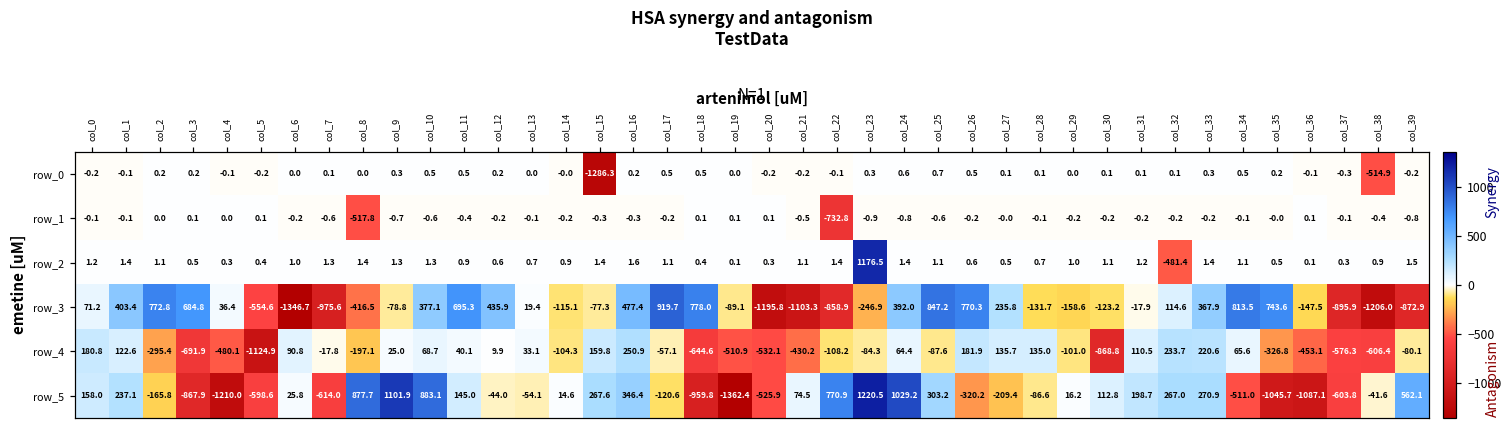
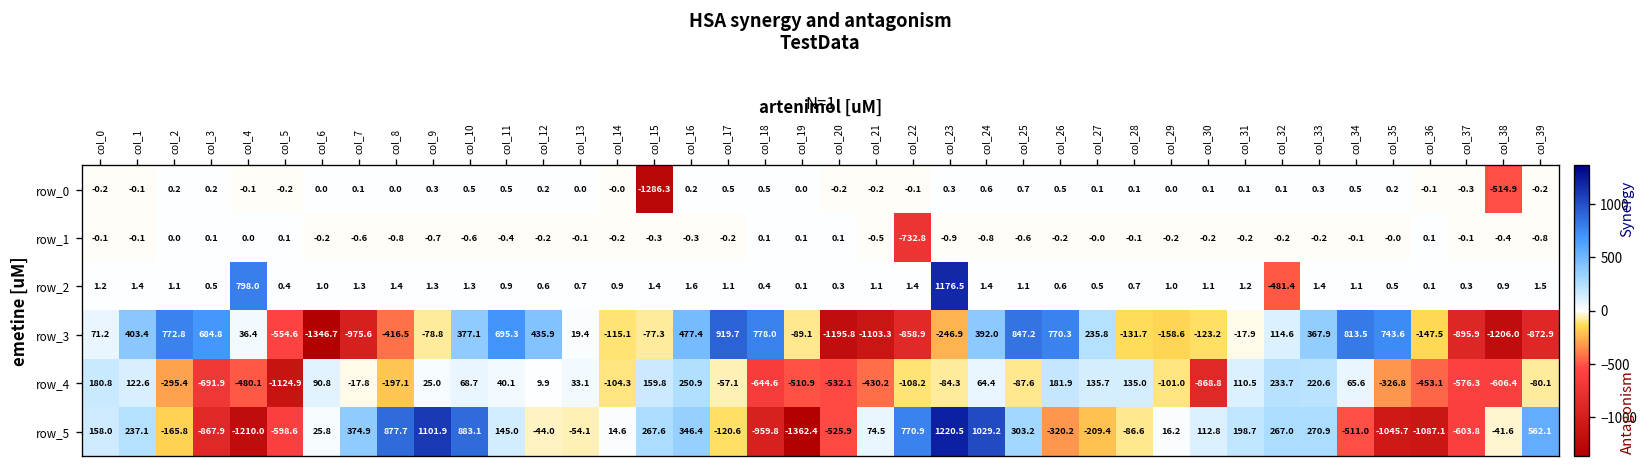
row_1, col_8: -517.8 -> -0.8
row_2, col_4: 0.3 -> 798.0
row_5, col_7: -614.0 -> 374.9
